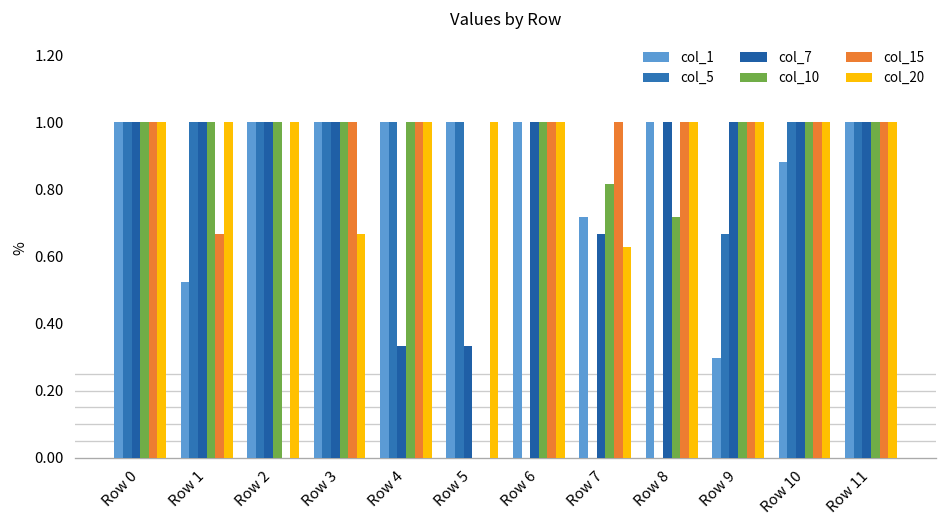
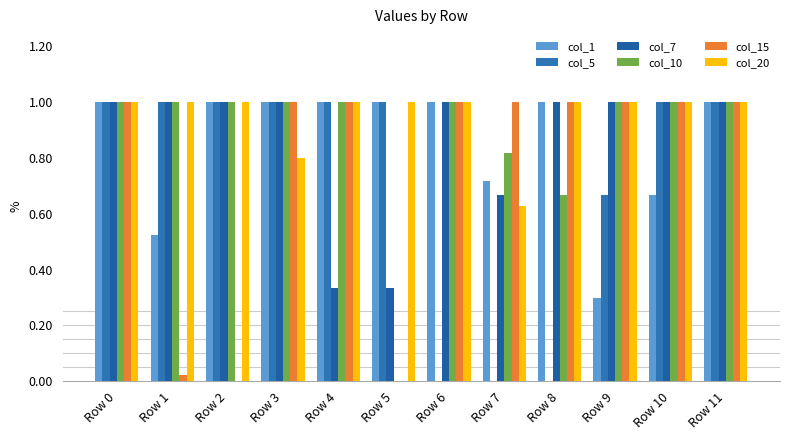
col_15, Row 1: 0.67 -> 0.02
col_20, Row 3: 0.67 -> 0.80
col_10, Row 8: 0.72 -> 0.67
col_1, Row 10: 0.88 -> 0.67
